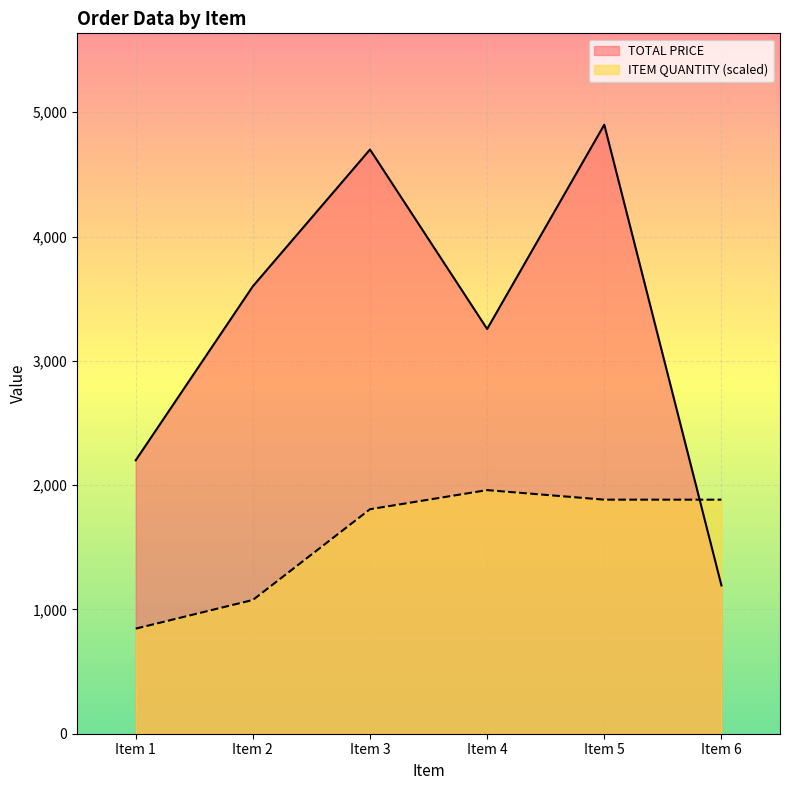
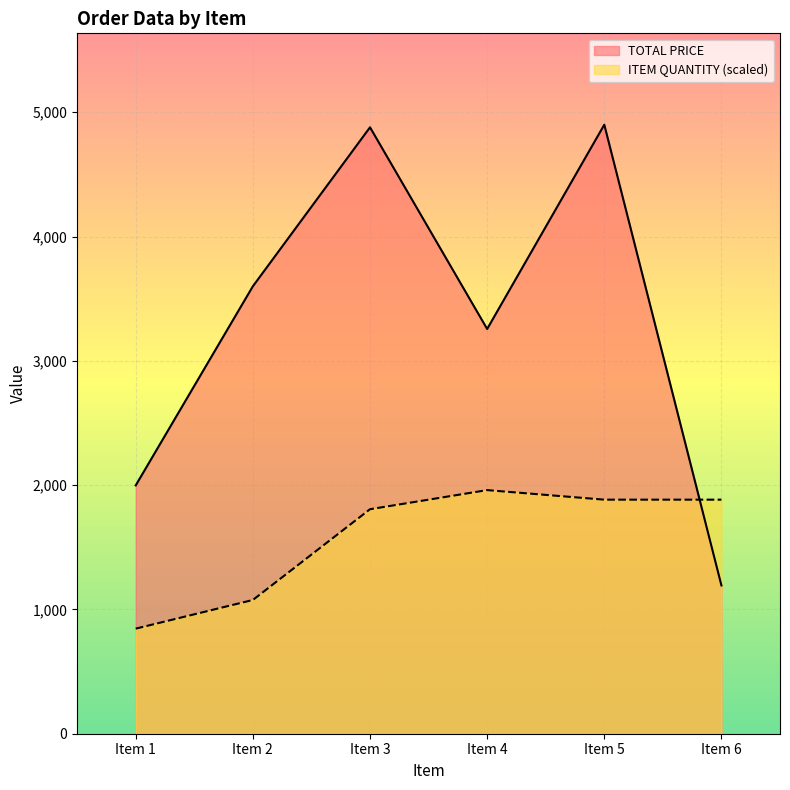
TOTAL PRICE, Item 1: 2,200 -> 2,000
TOTAL PRICE, Item 3: 4,700 -> 4,880
